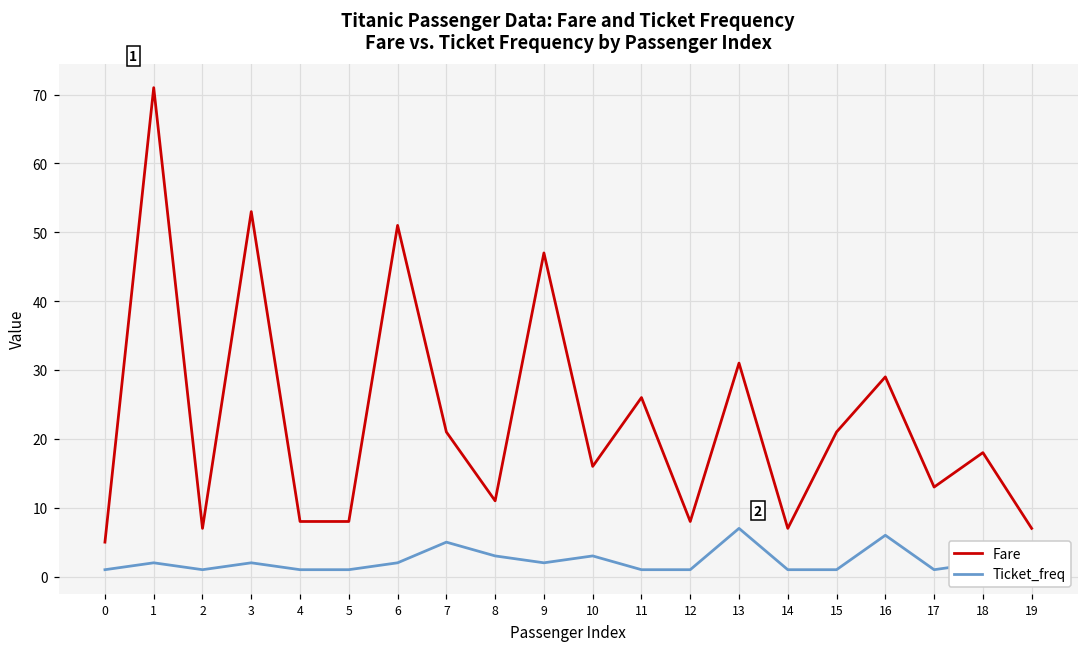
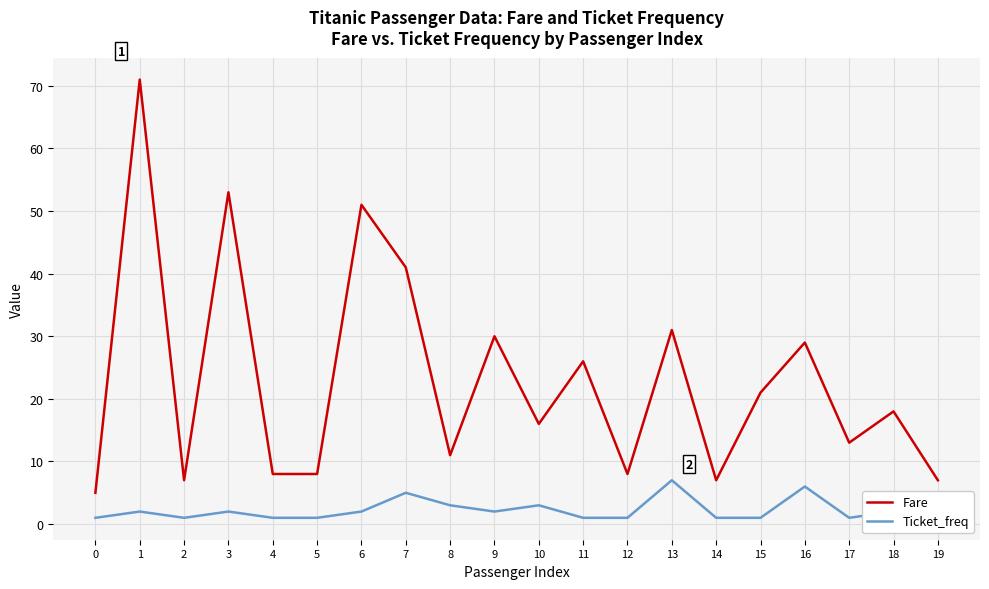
Fare, 7: 21 -> 41
Fare, 9: 47 -> 30
